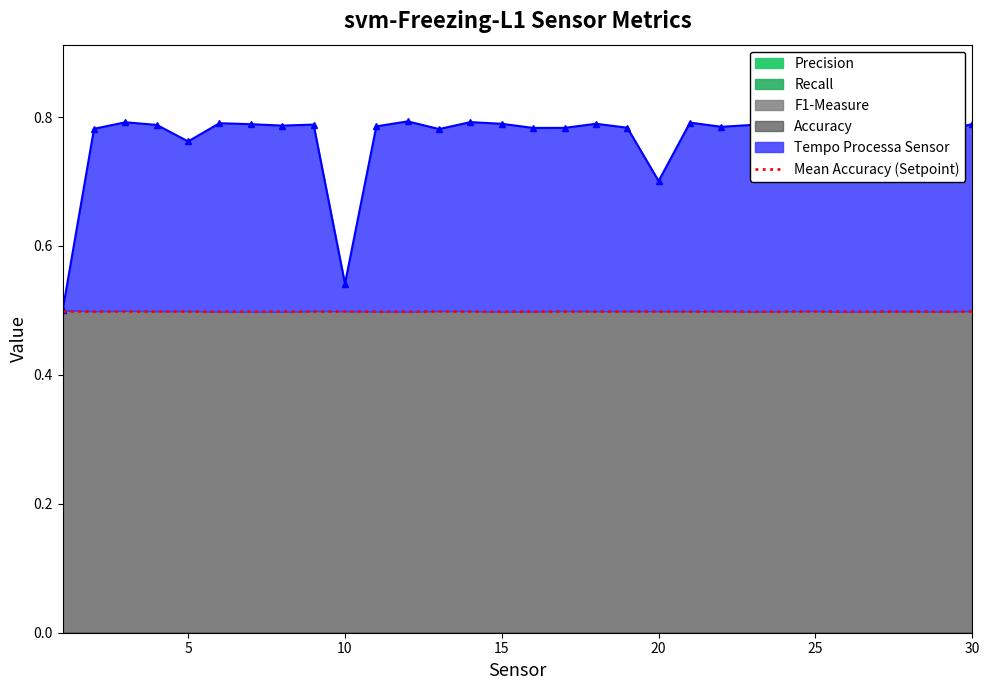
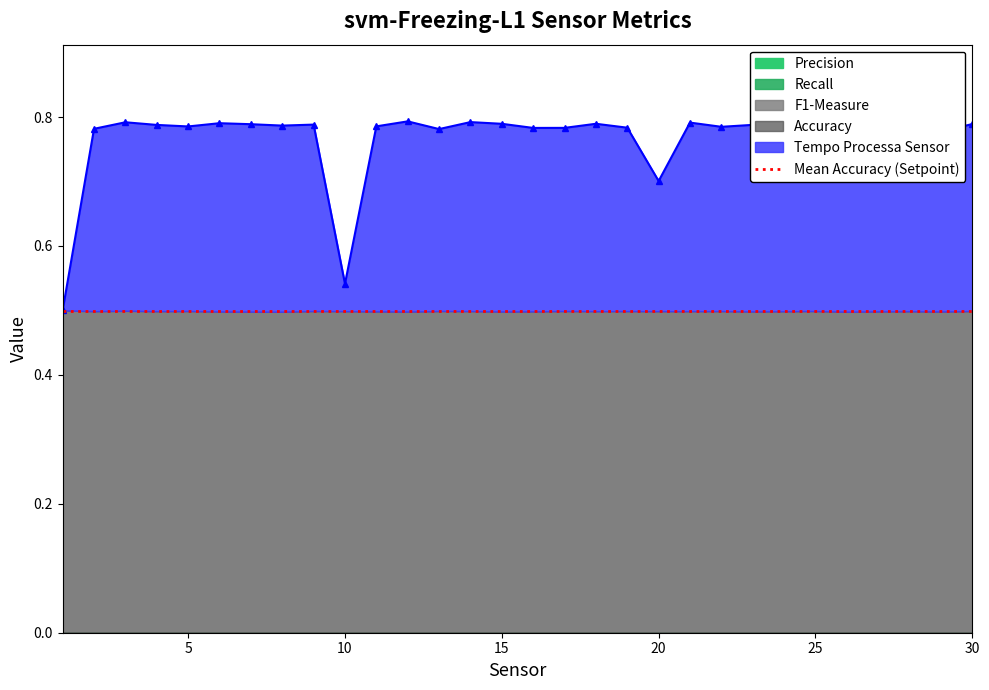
Tempo Processa Sensor, 5: 0.26 -> 0.29
